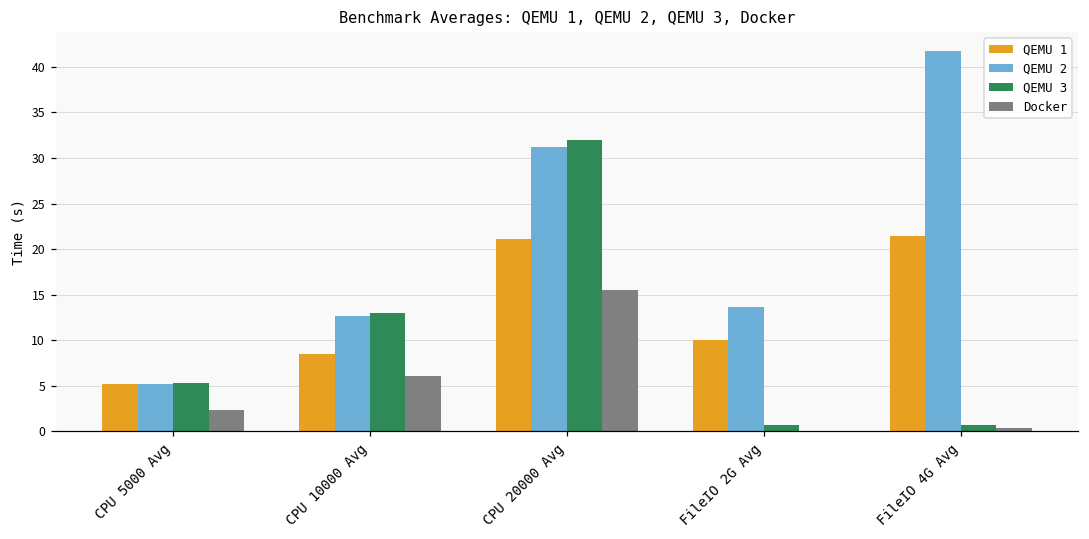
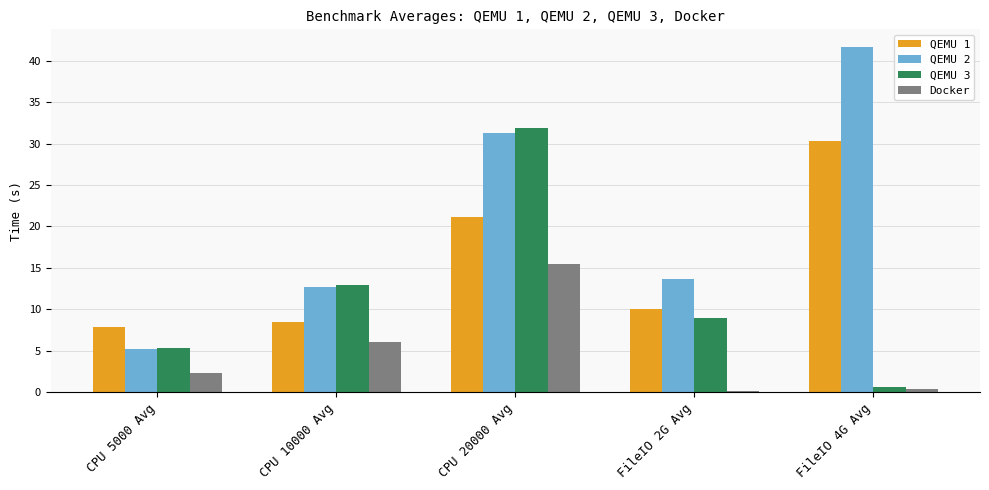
QEMU 1, CPU 5000 Avg: 5 -> 8
QEMU 3, FileIO 2G Avg: 1 -> 9
QEMU 1, FileIO 4G Avg: 21 -> 30
